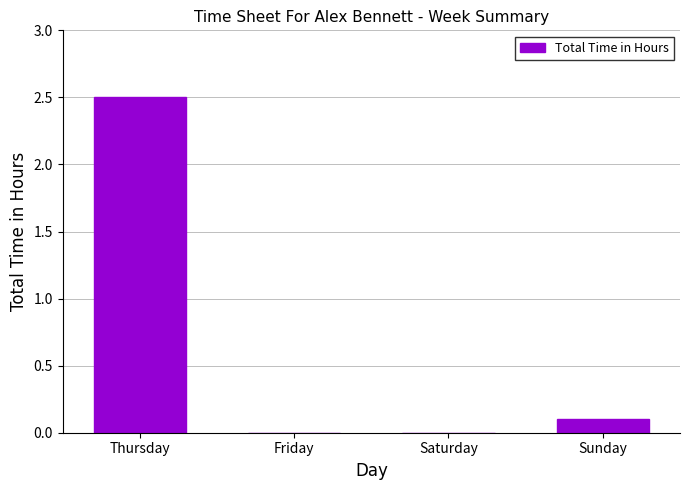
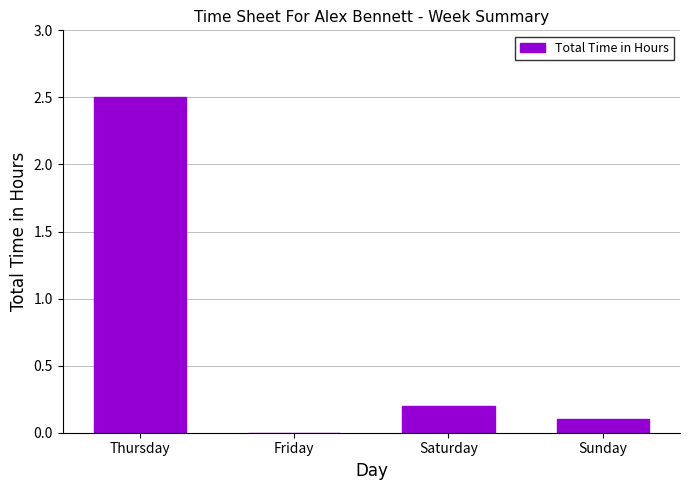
Saturday: 0.0 -> 0.2
